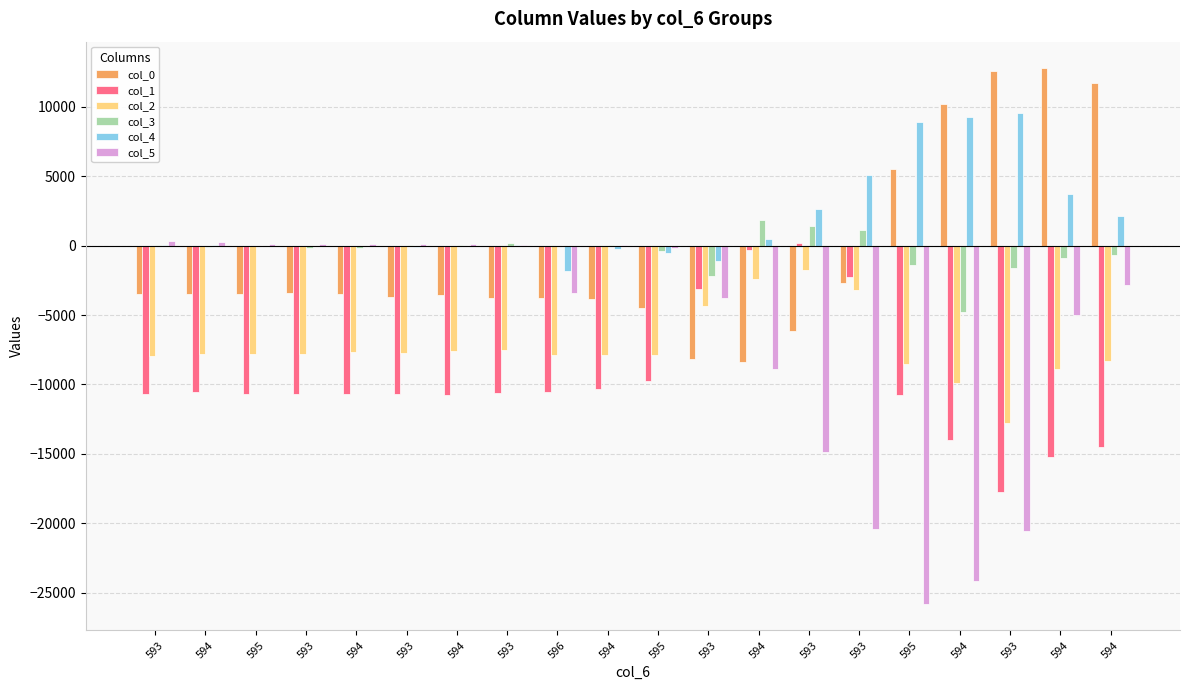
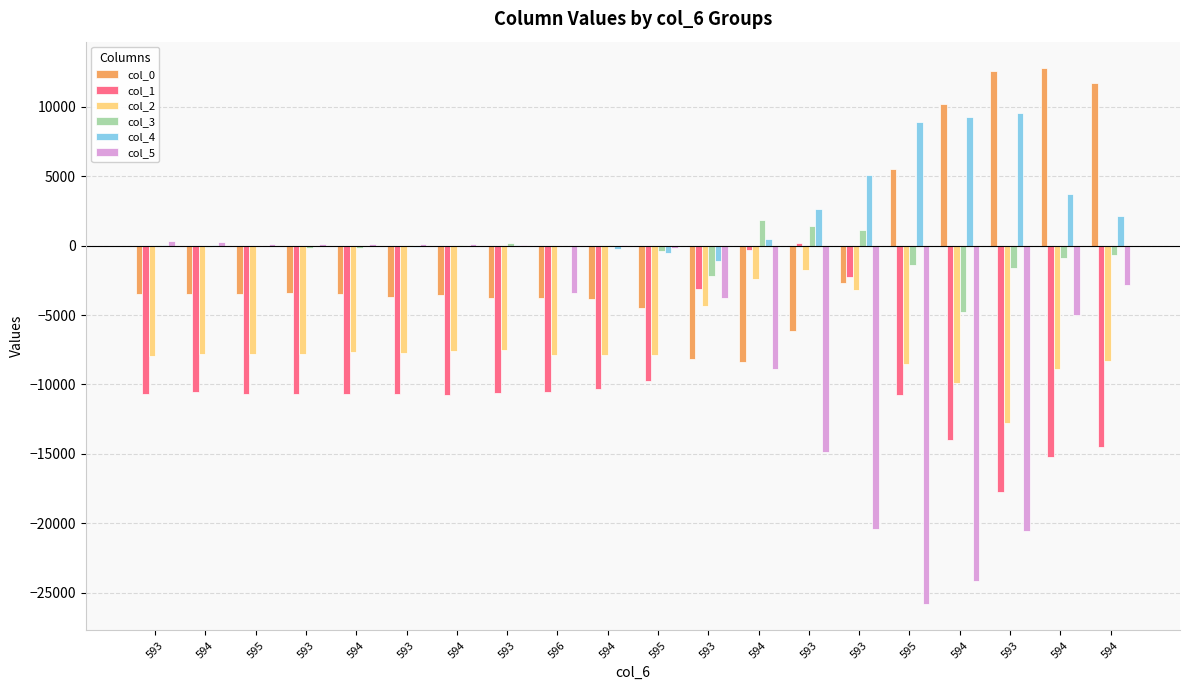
col_4, 596: -1800 -> 0
